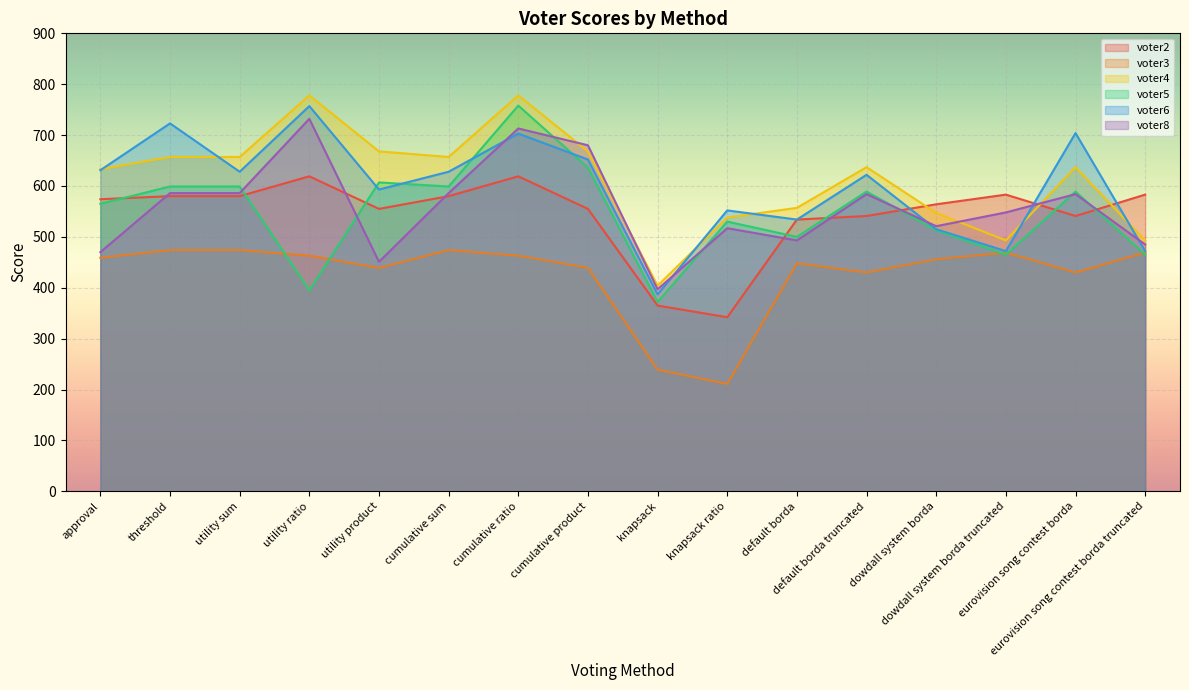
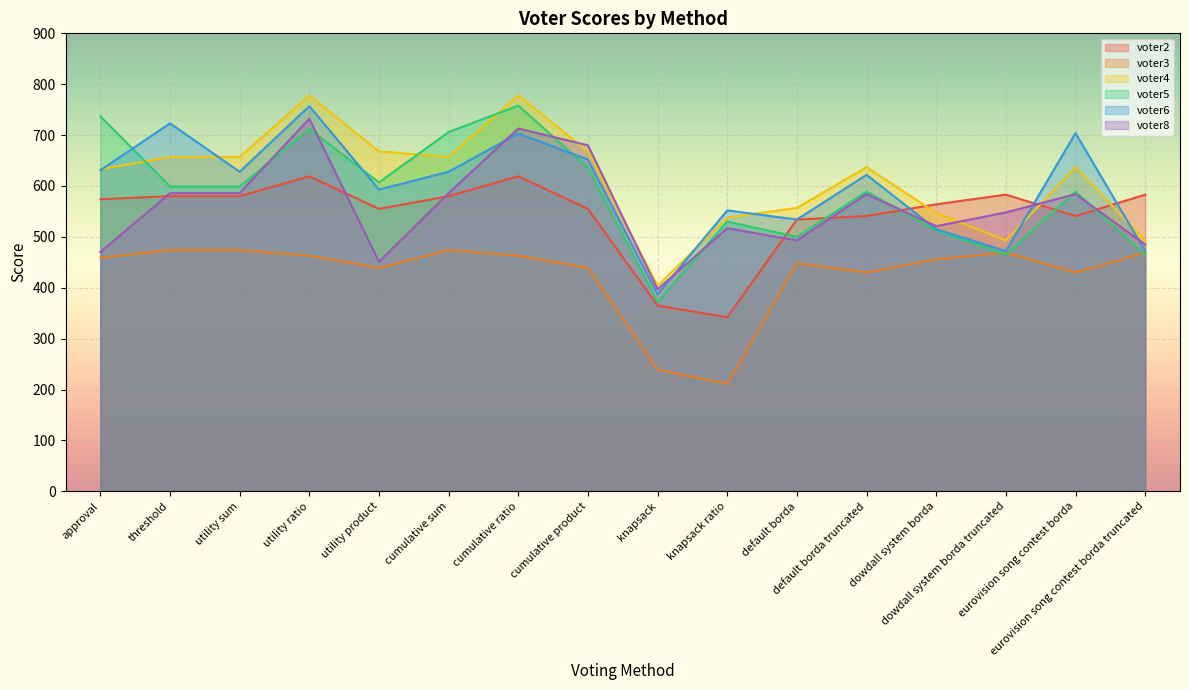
voter5, approval: 570 -> 740
voter5, utility ratio: 400 -> 710
voter5, cumulative sum: 600 -> 710
